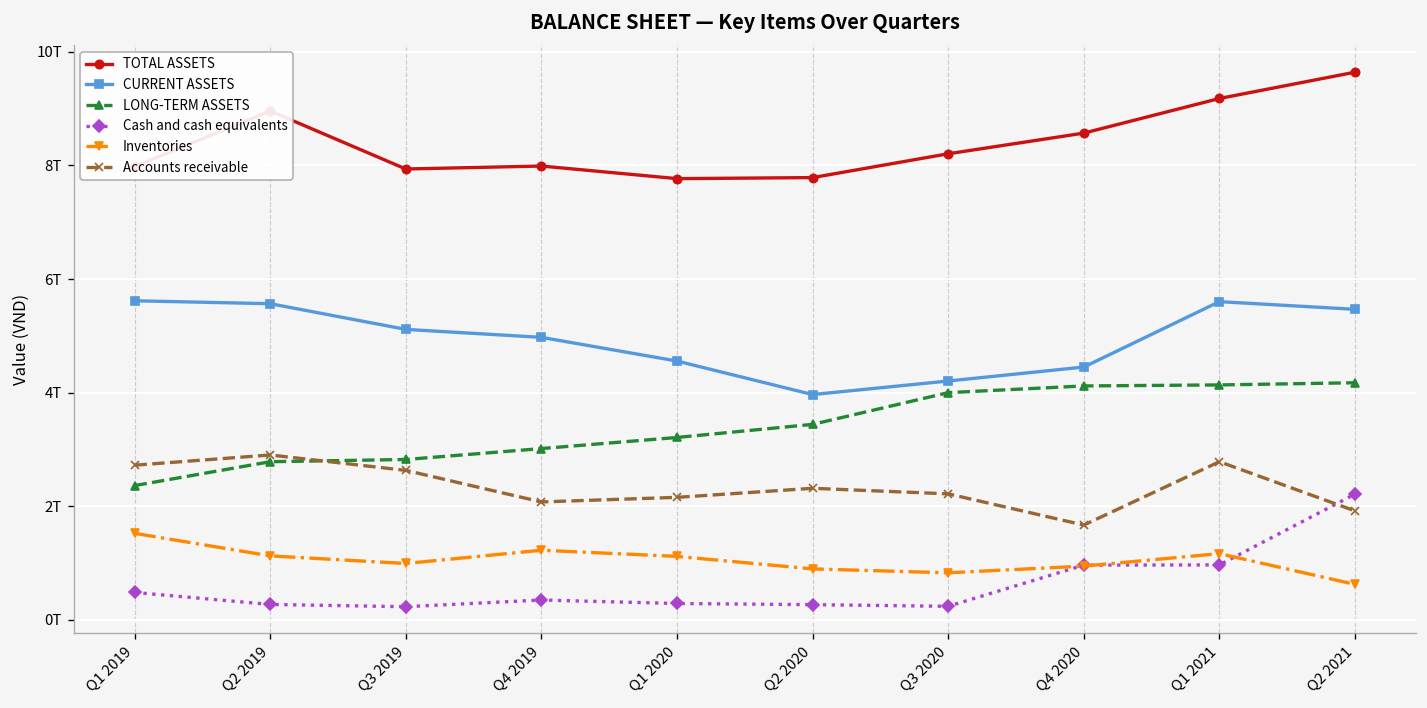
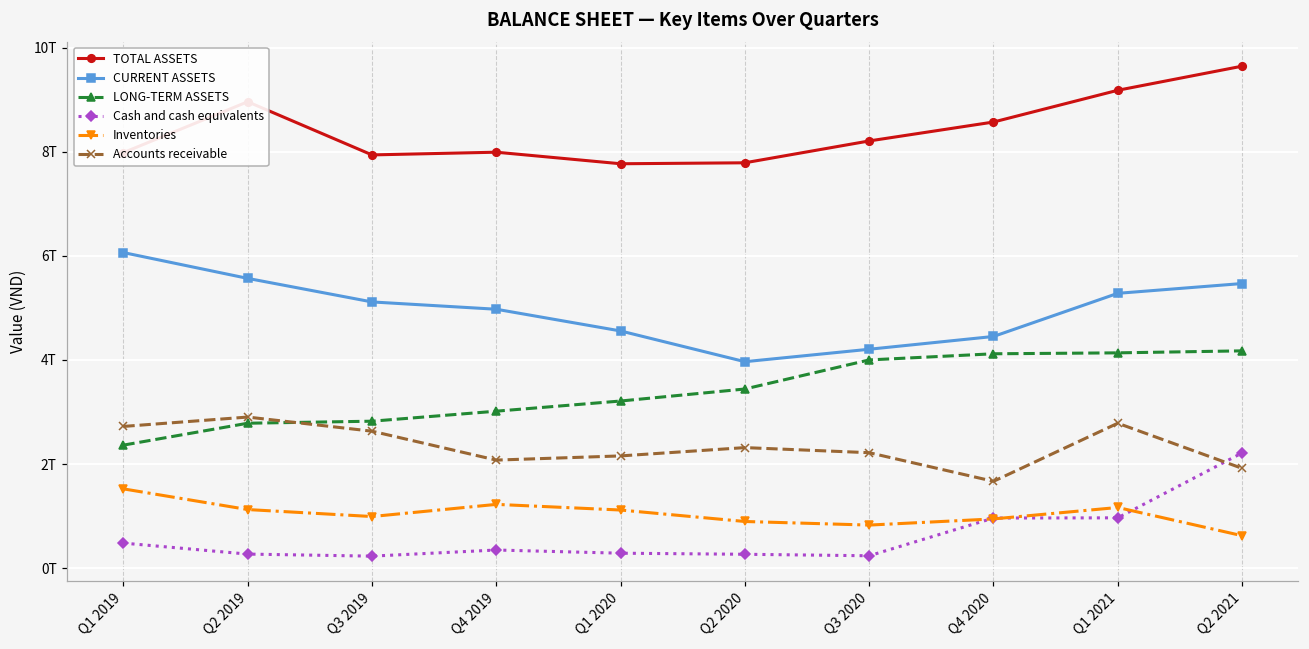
CURRENT ASSETS, Q1 2019: 5.6T -> 6.1T
CURRENT ASSETS, Q1 2021: 5.6T -> 5.3T
